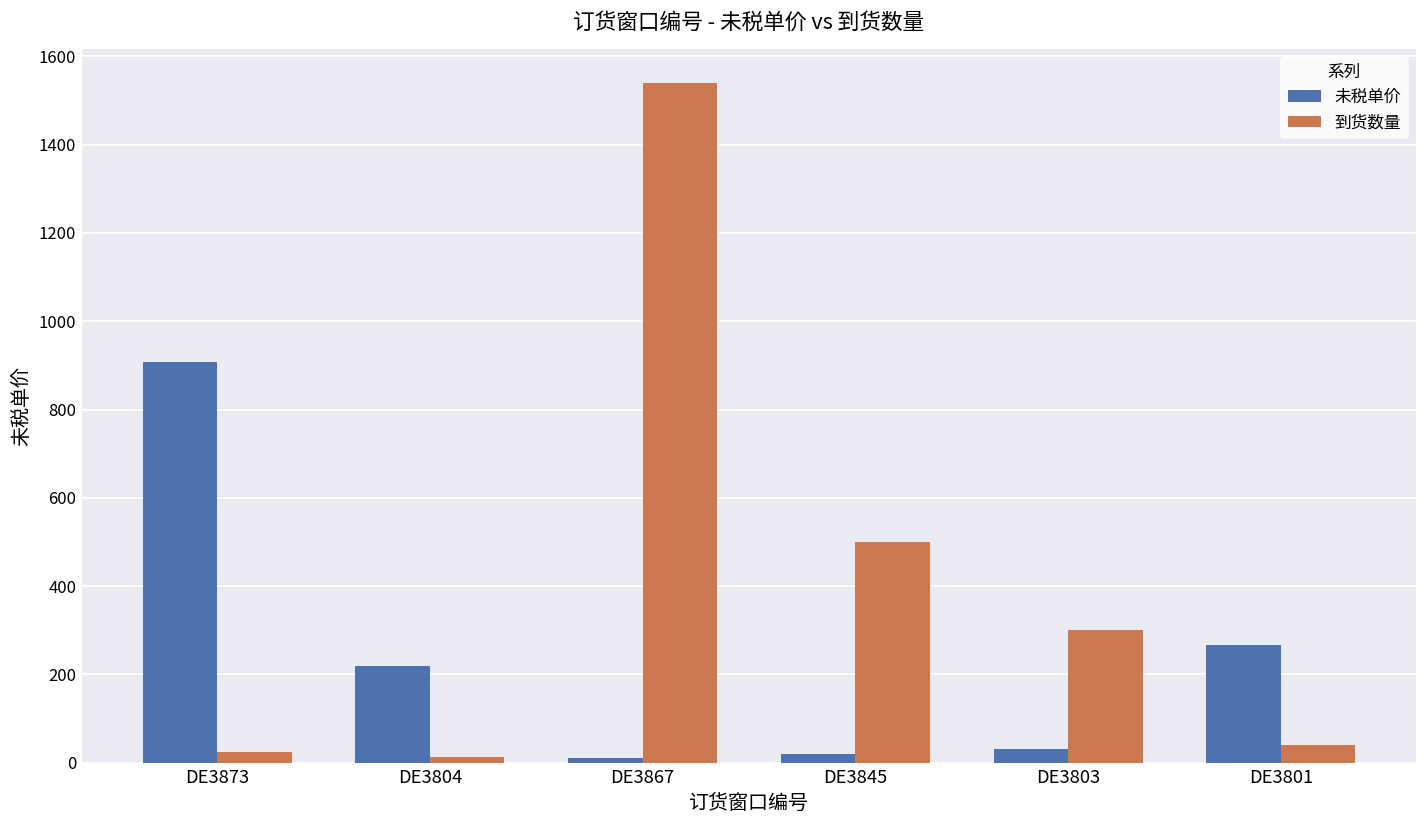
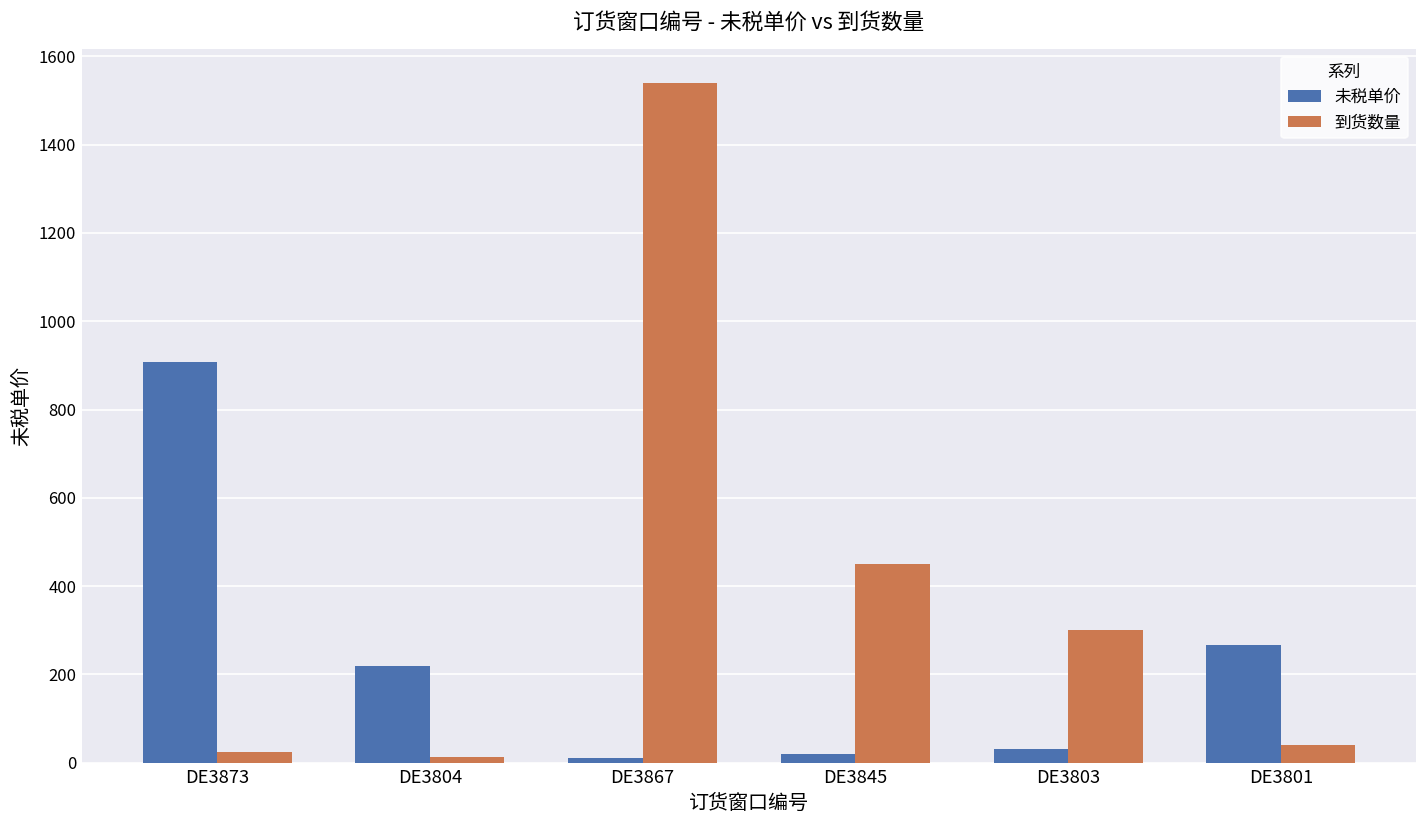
到货数量, DE3845: 500 -> 450
